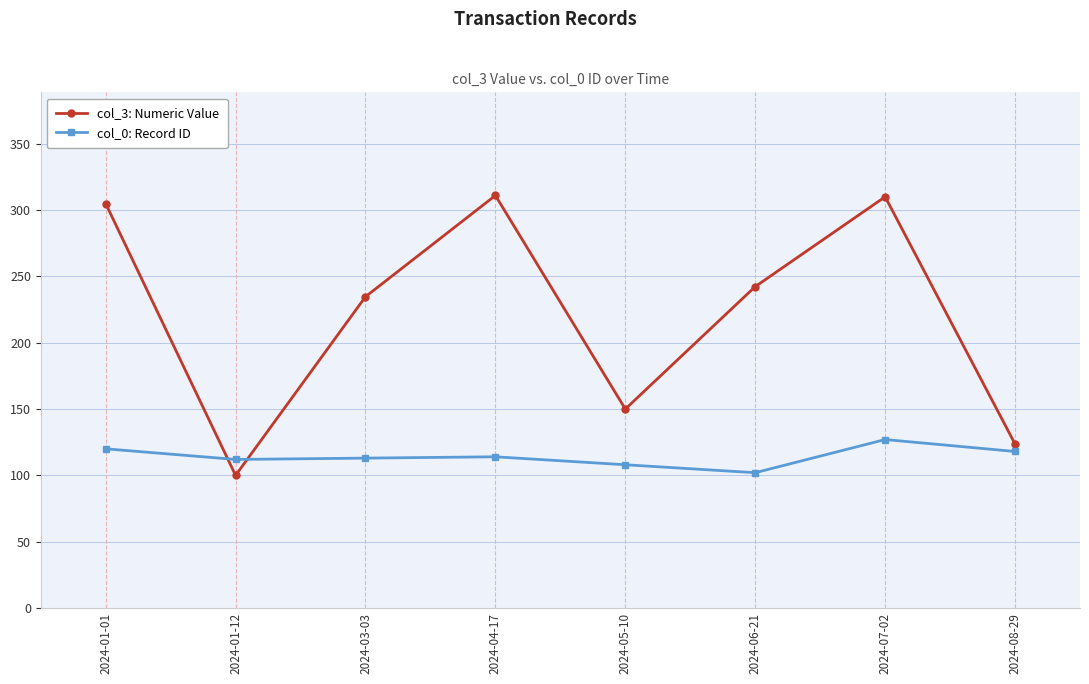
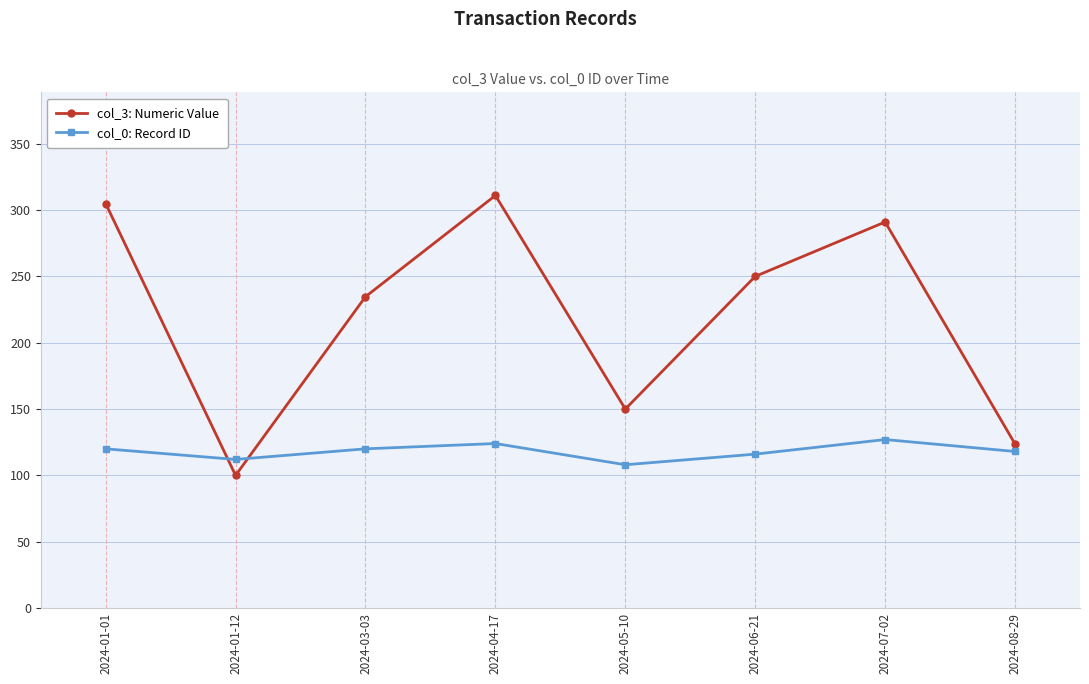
col_0: Record ID, 2024-03-03: 113 -> 120
col_0: Record ID, 2024-04-17: 114 -> 124
col_3: Numeric Value, 2024-06-21: 242 -> 250
col_0: Record ID, 2024-06-21: 102 -> 116
col_3: Numeric Value, 2024-07-02: 310 -> 291
